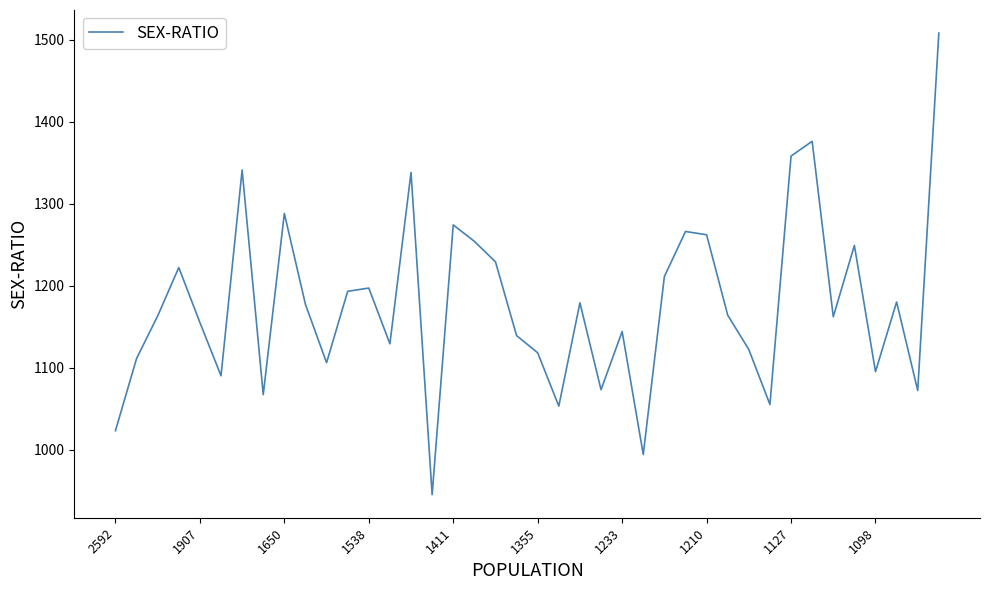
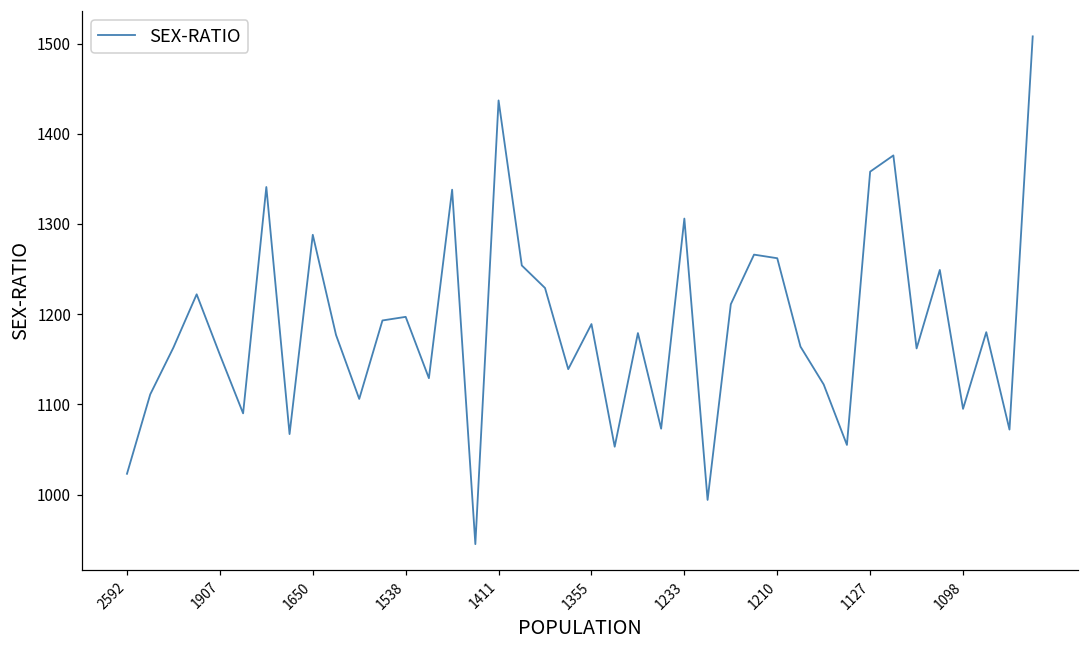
1411: 1270 -> 1440
1355: 1120 -> 1190
1233: 1140 -> 1310
